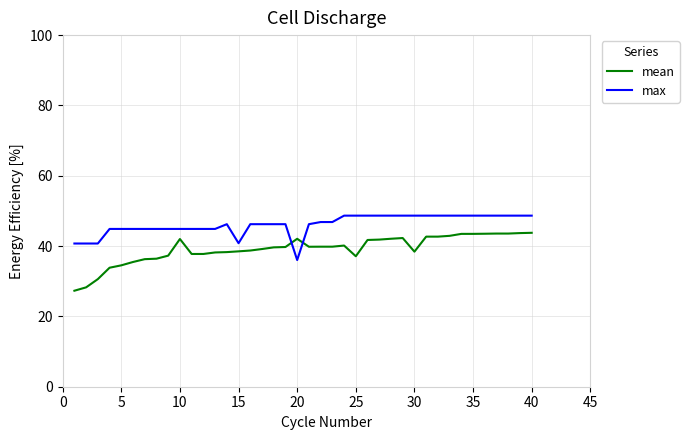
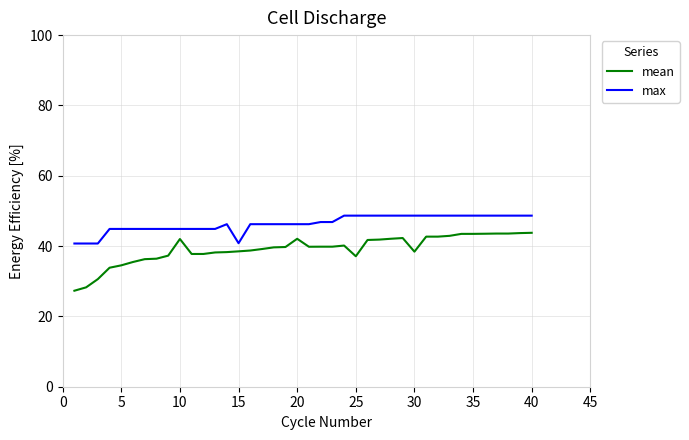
max, 20: 36 -> 46
